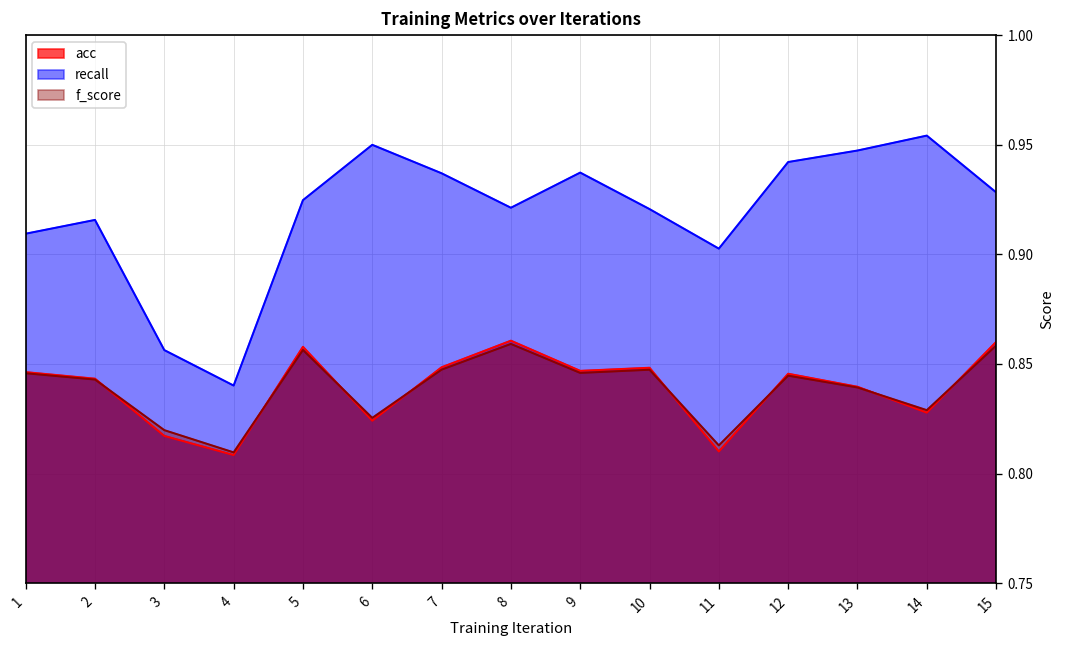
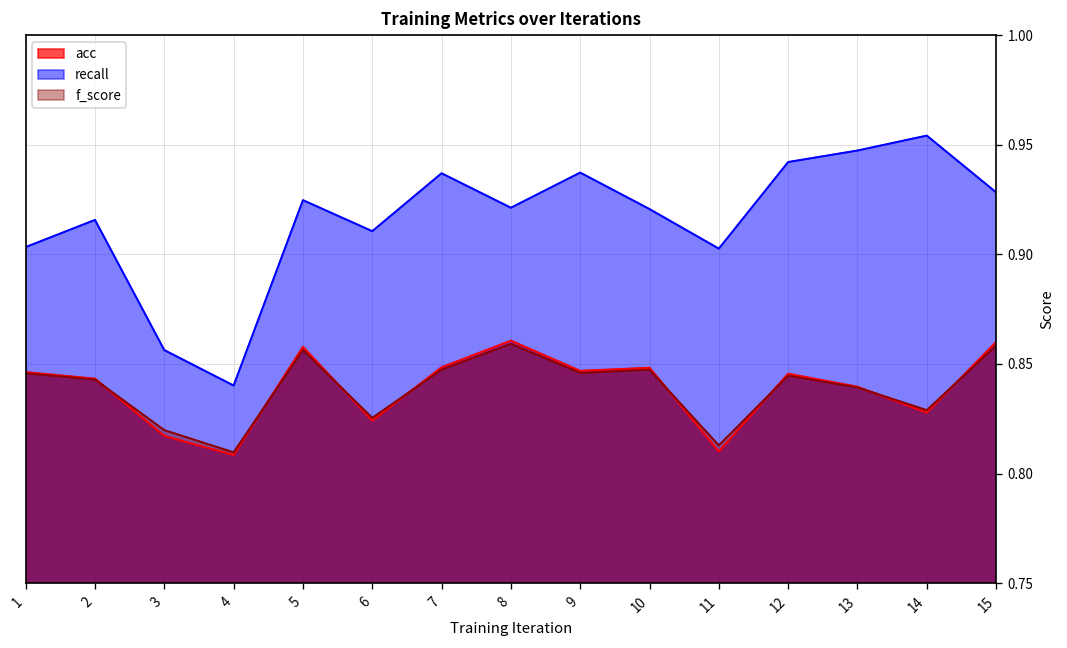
recall, 1: 0.909 -> 0.903
recall, 6: 0.950 -> 0.911
